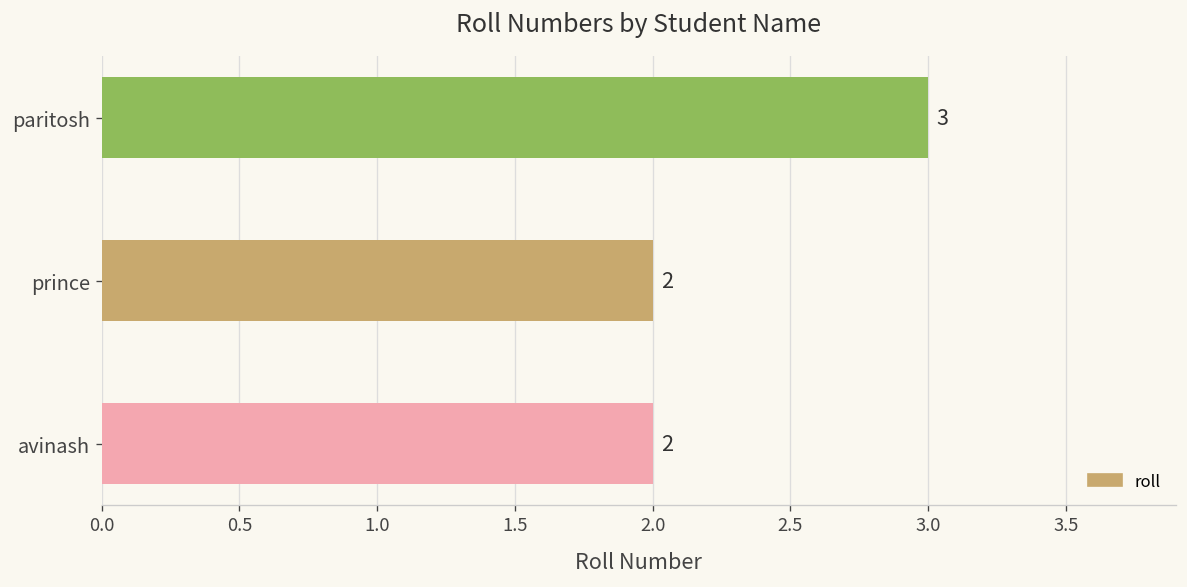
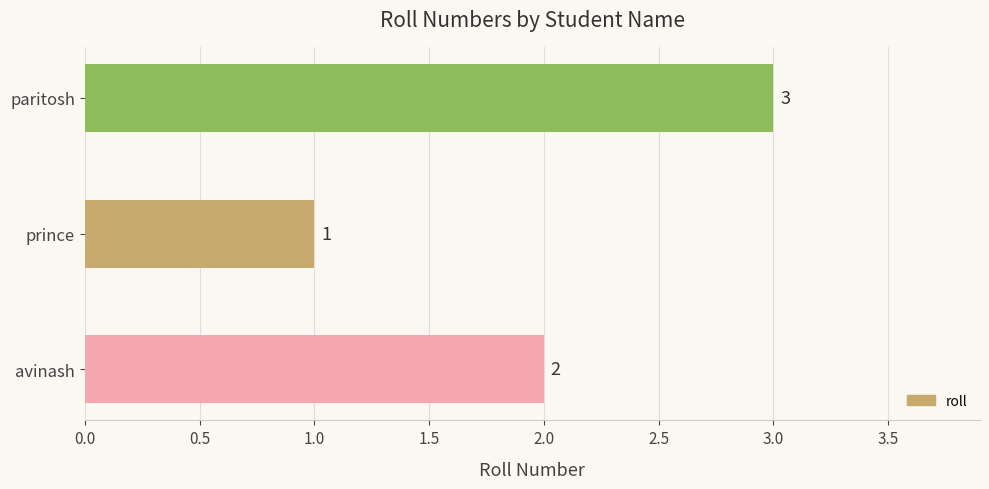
prince: 2 -> 1
